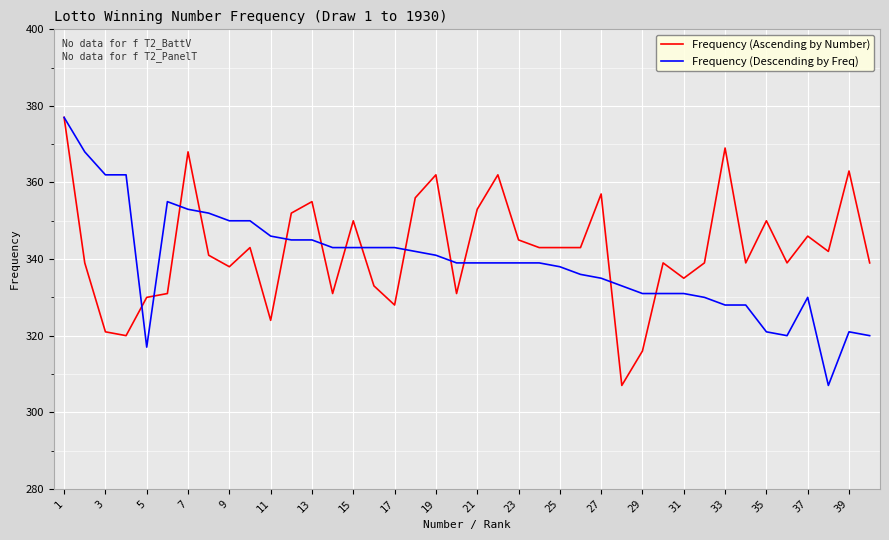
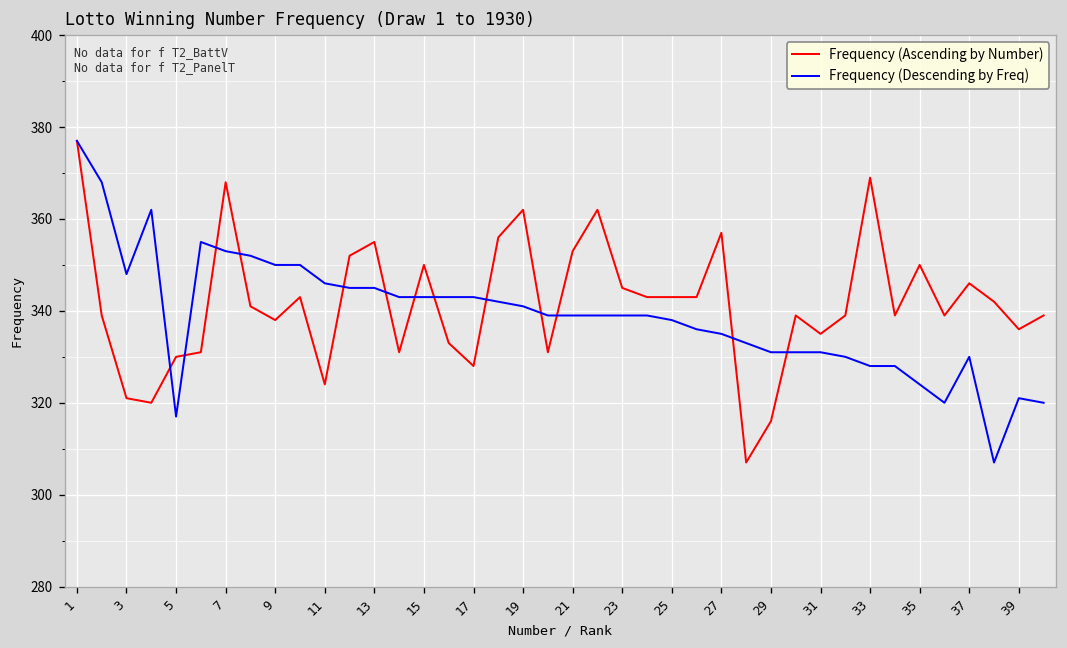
Frequency (Descending by Freq), 3: 362 -> 348
Frequency (Descending by Freq), 35: 321 -> 324
Frequency (Ascending by Number), 39: 363 -> 336
